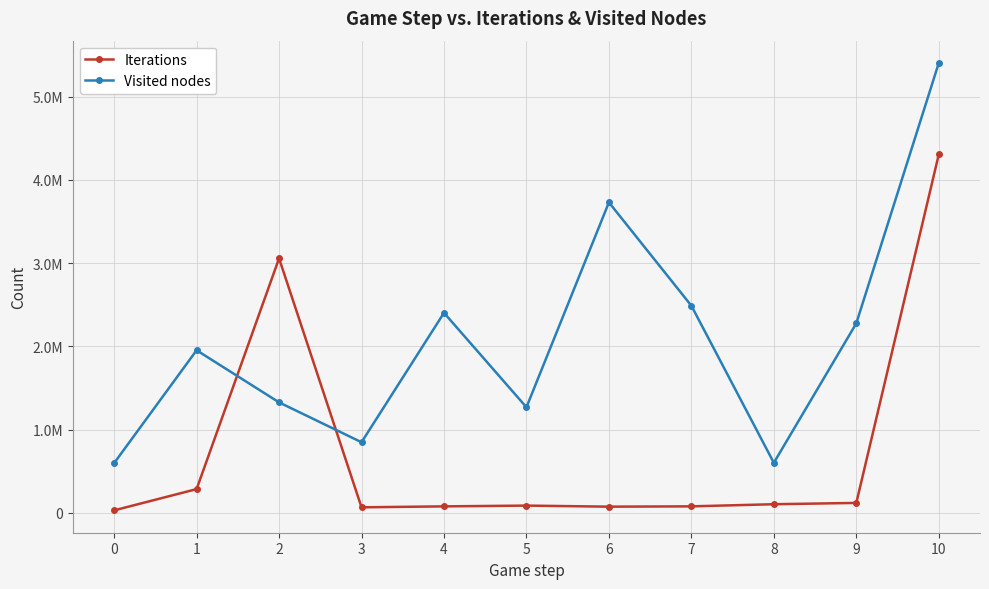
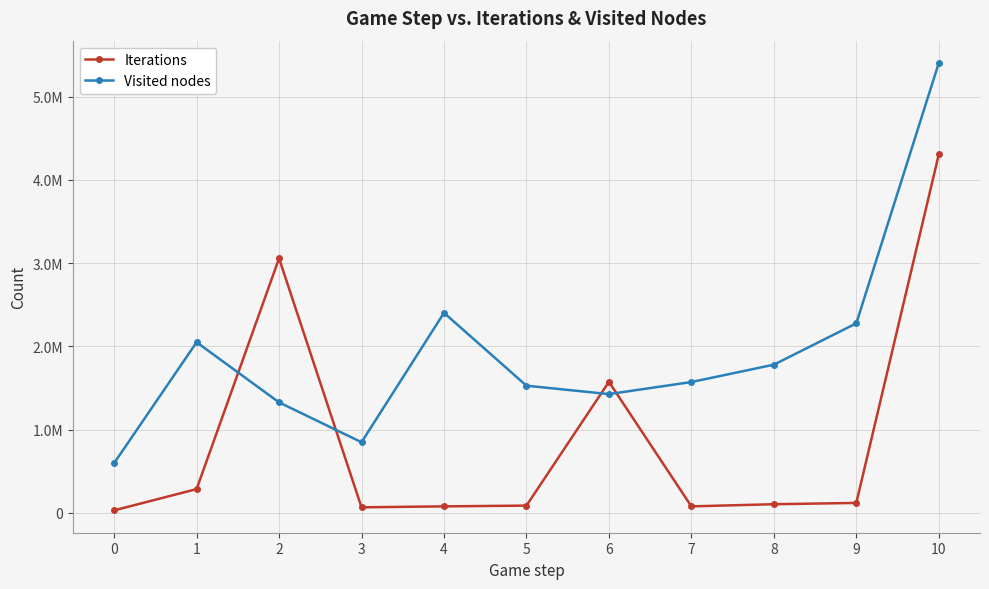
Visited nodes, 1: 1950000 -> 2050000
Visited nodes, 5: 1300000 -> 1500000
Iterations, 6: 100000 -> 1600000
Visited nodes, 6: 3700000 -> 1400000
Visited nodes, 7: 2500000 -> 1600000
Visited nodes, 8: 600000 -> 1800000
